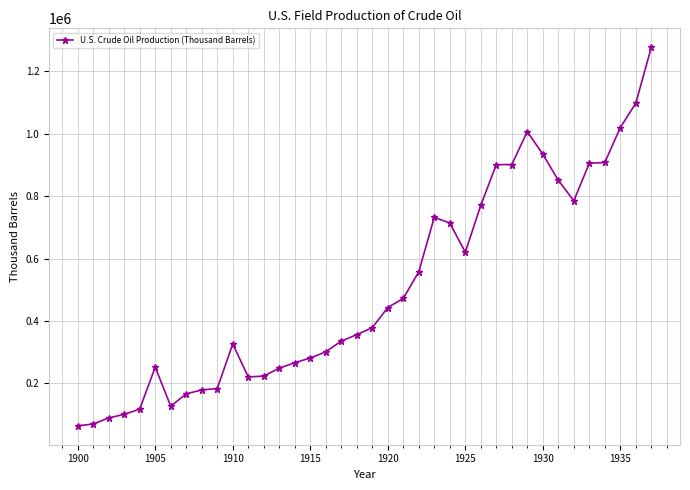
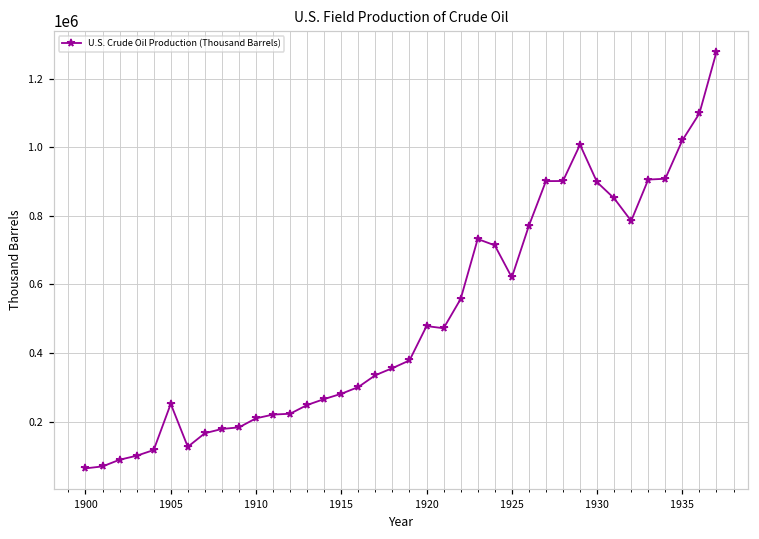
1910: 330000 -> 210000
1920: 440000 -> 480000
1930: 930000 -> 900000
